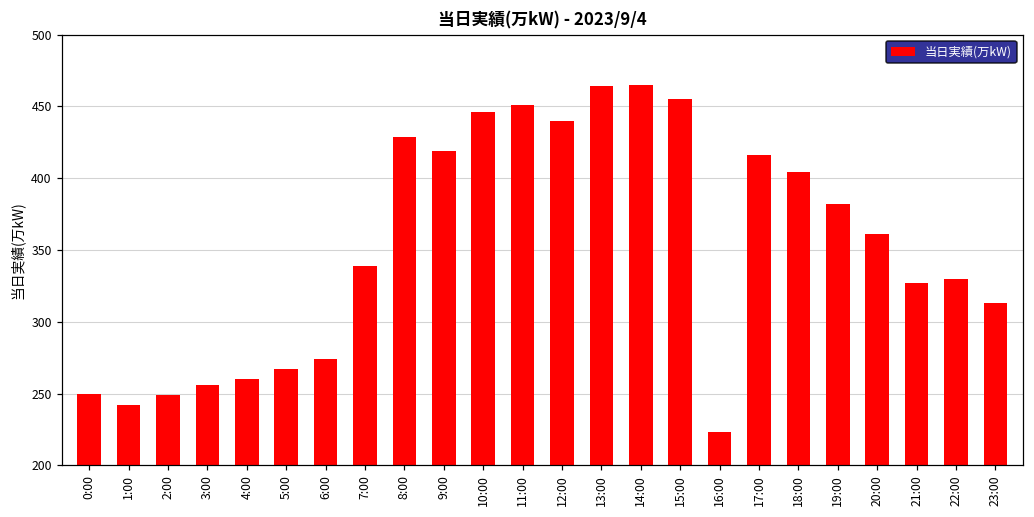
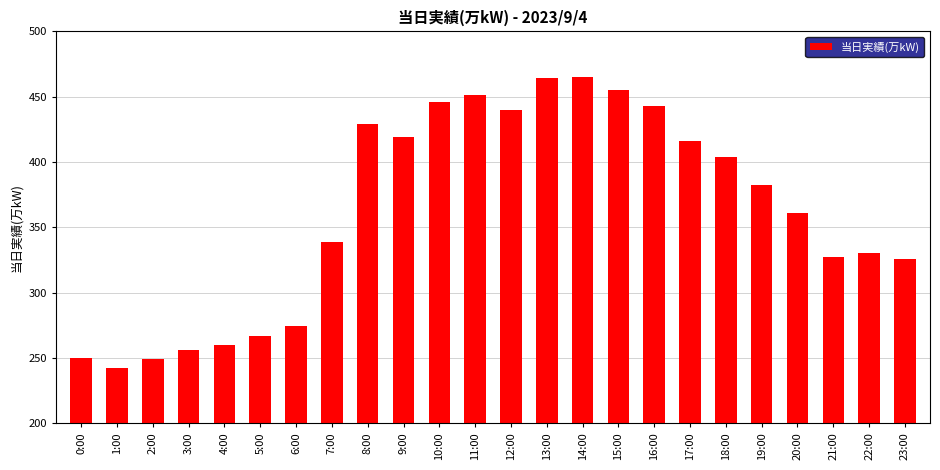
16:00: 223 -> 443
23:00: 313 -> 326
